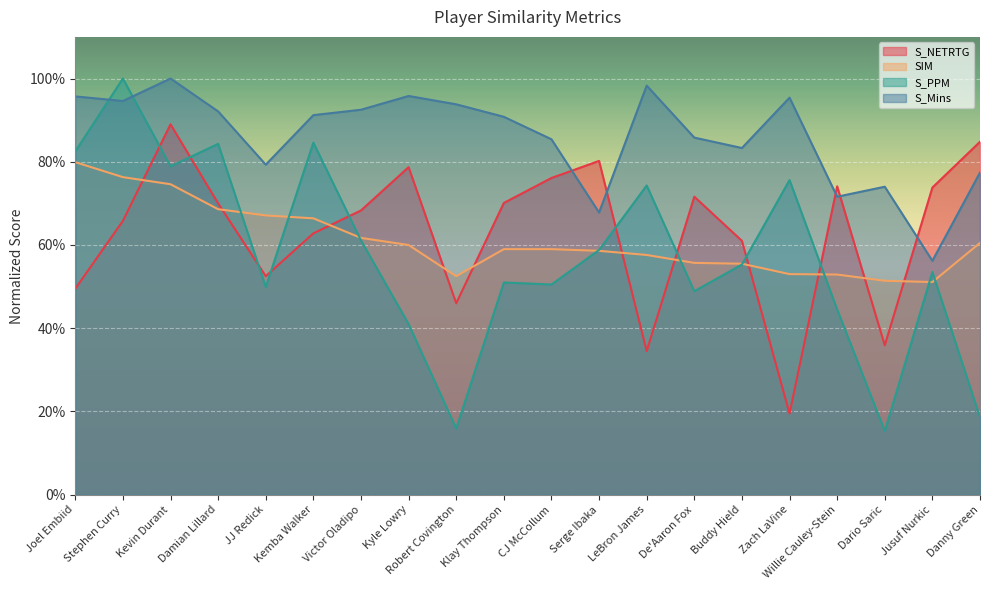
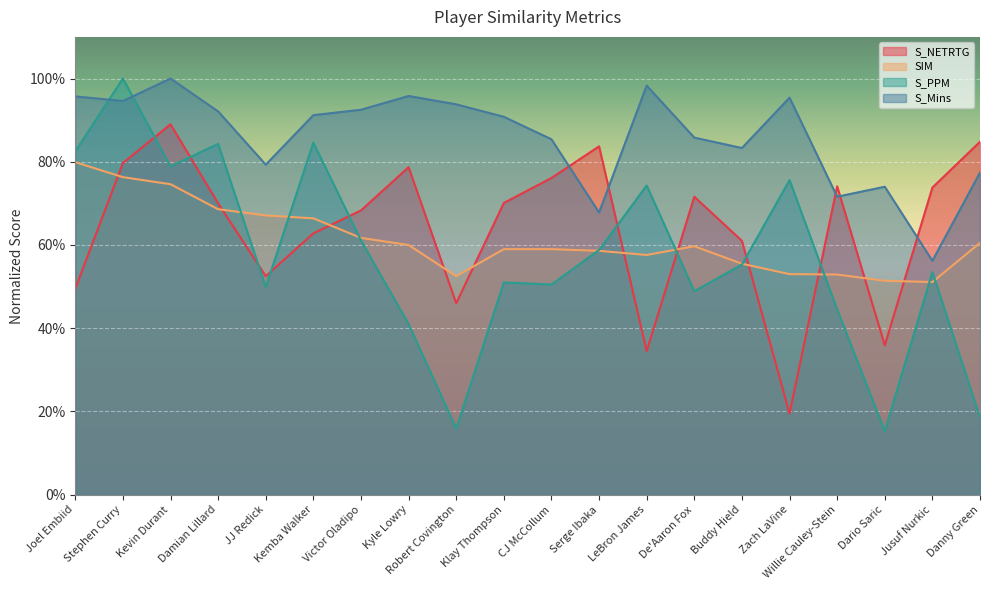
S_NETRTG, Stephen Curry: 66% -> 80%
S_NETRTG, Serge Ibaka: 80% -> 84%
SIM, De'Aaron Fox: 56% -> 60%
